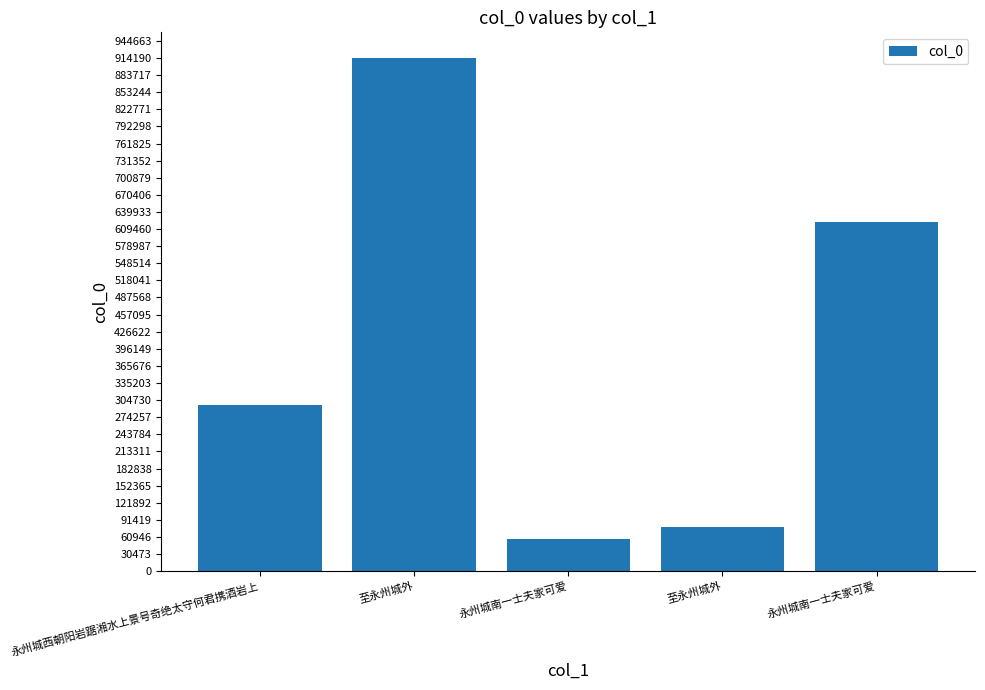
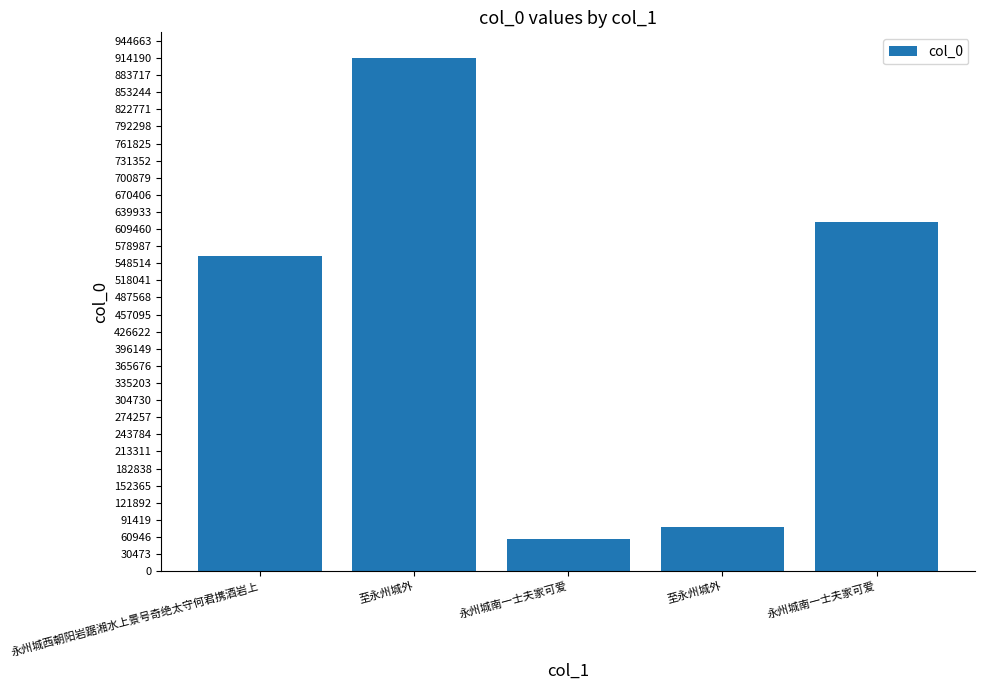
永州城西朝阳岩踞湘水上景号奇绝太守何君携酒岩上: 300000 -> 560000
